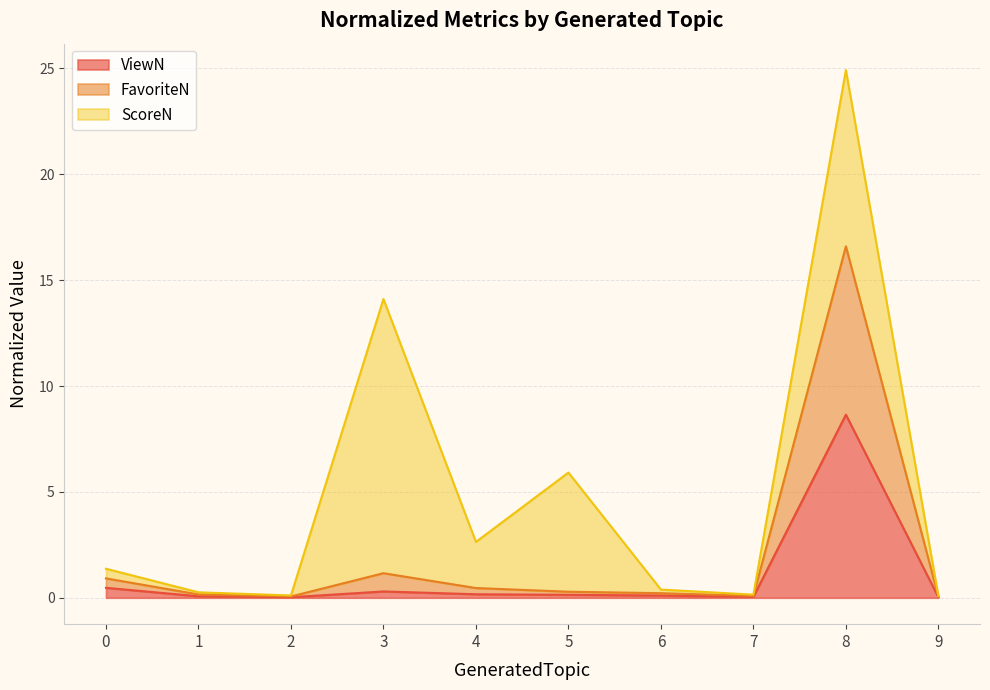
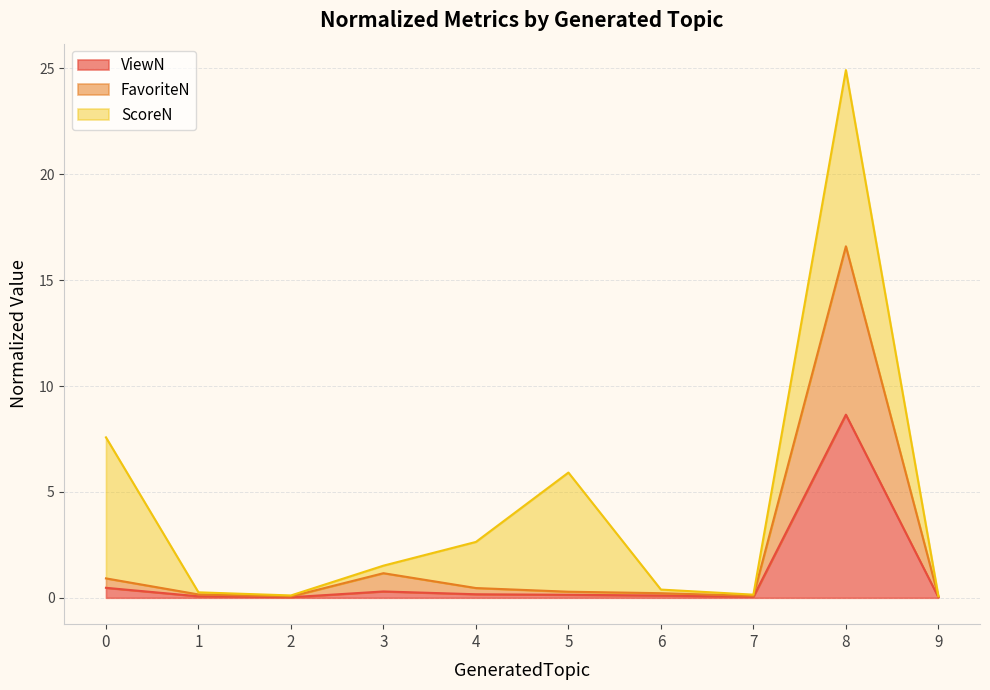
ScoreN, 0: 0.5 -> 6.7
ScoreN, 3: 12.9 -> 0.4
